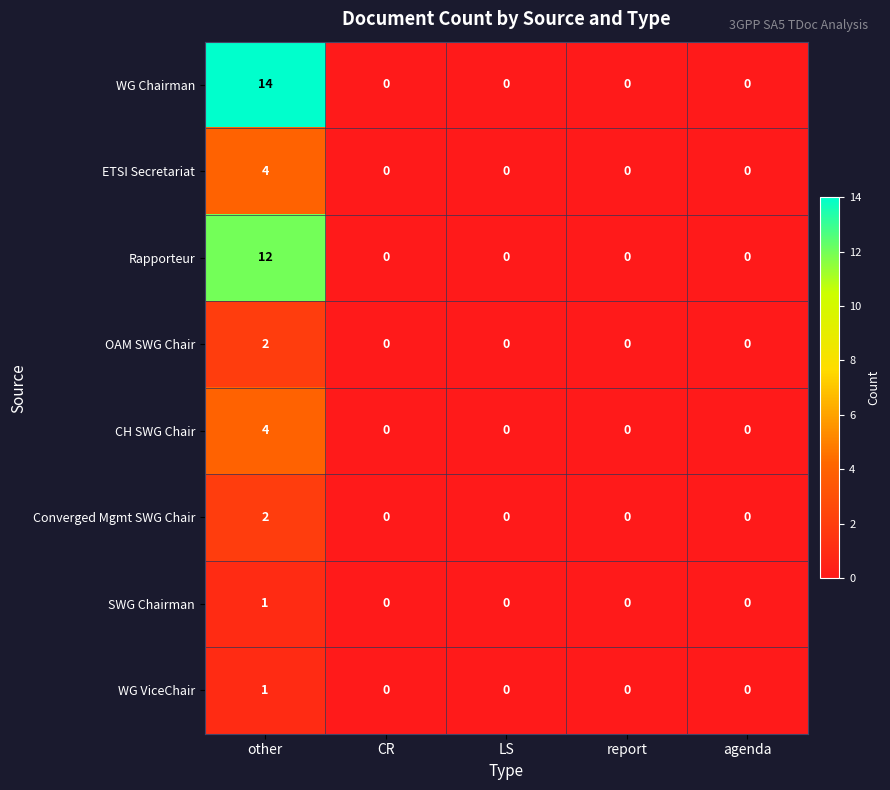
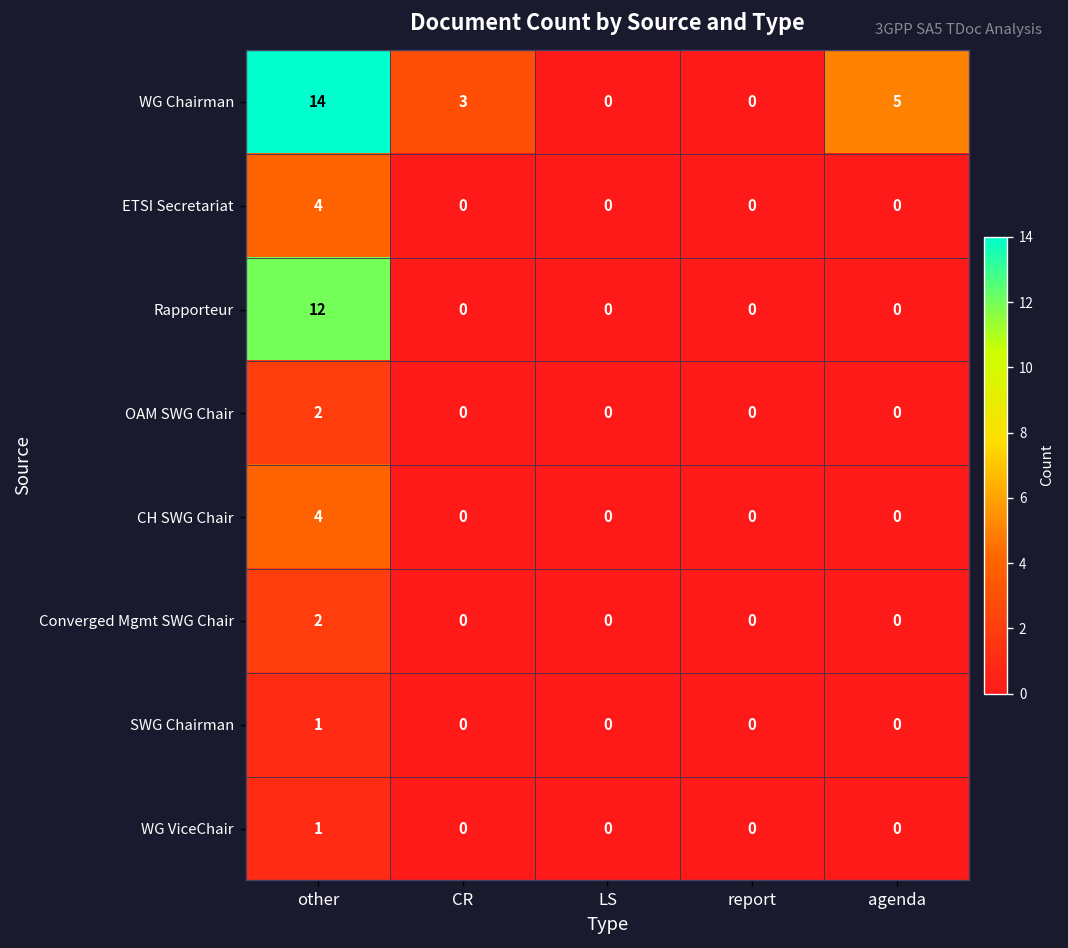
WG Chairman, CR: 0 -> 3
WG Chairman, agenda: 0 -> 5
